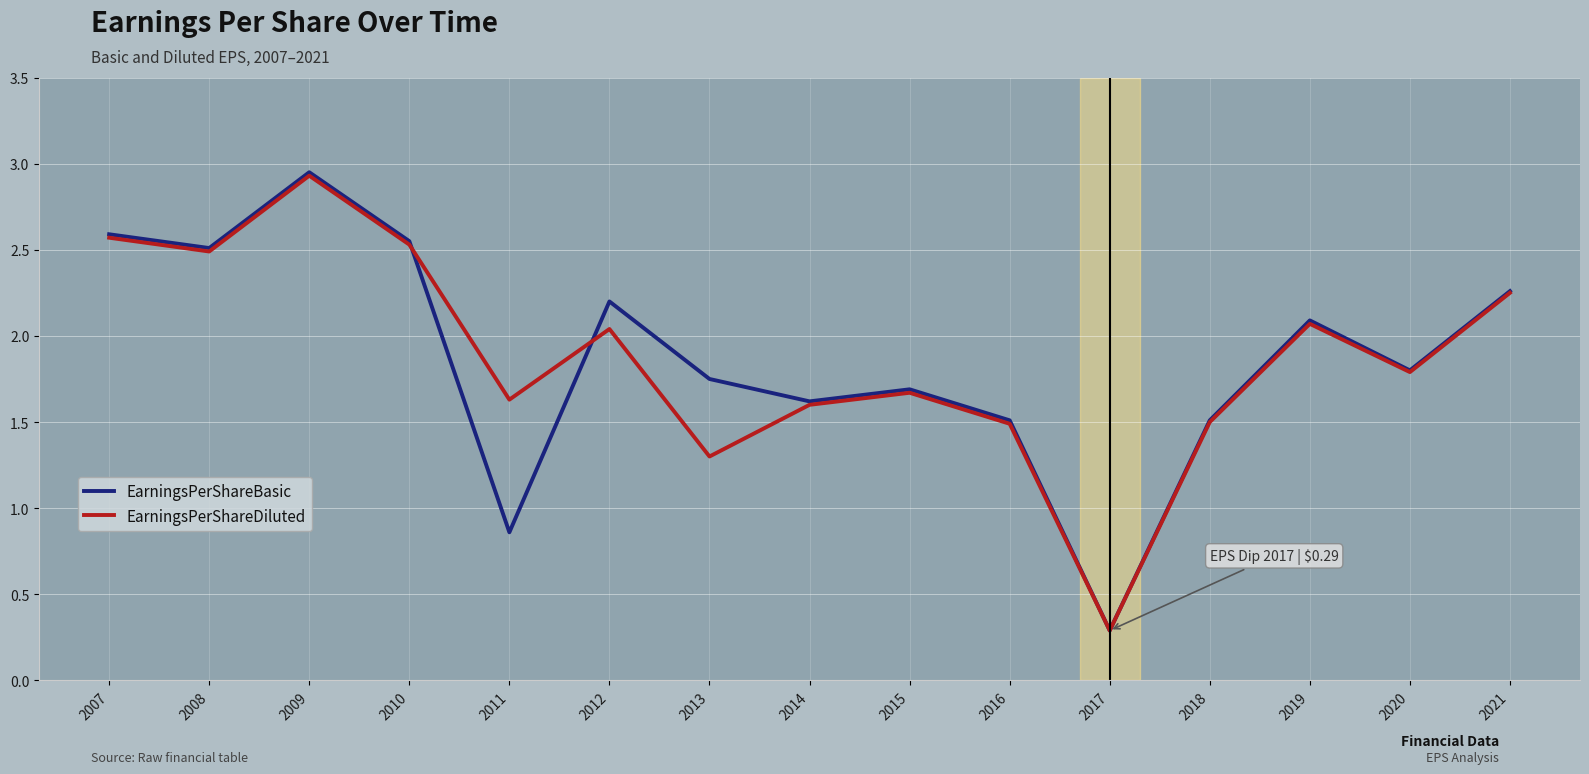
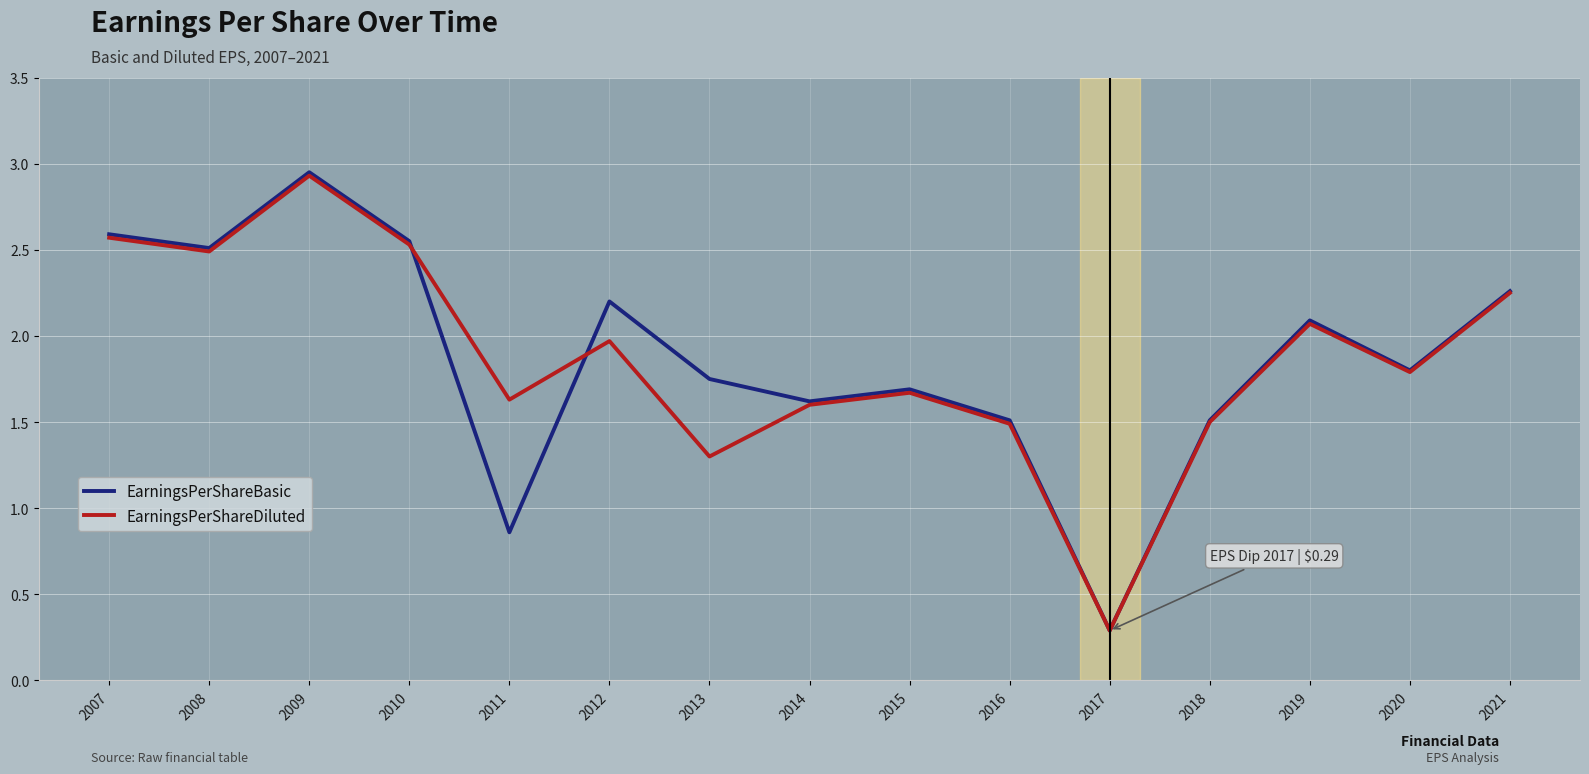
EarningsPerShareDiluted, 2012: 2.04 -> 1.97
